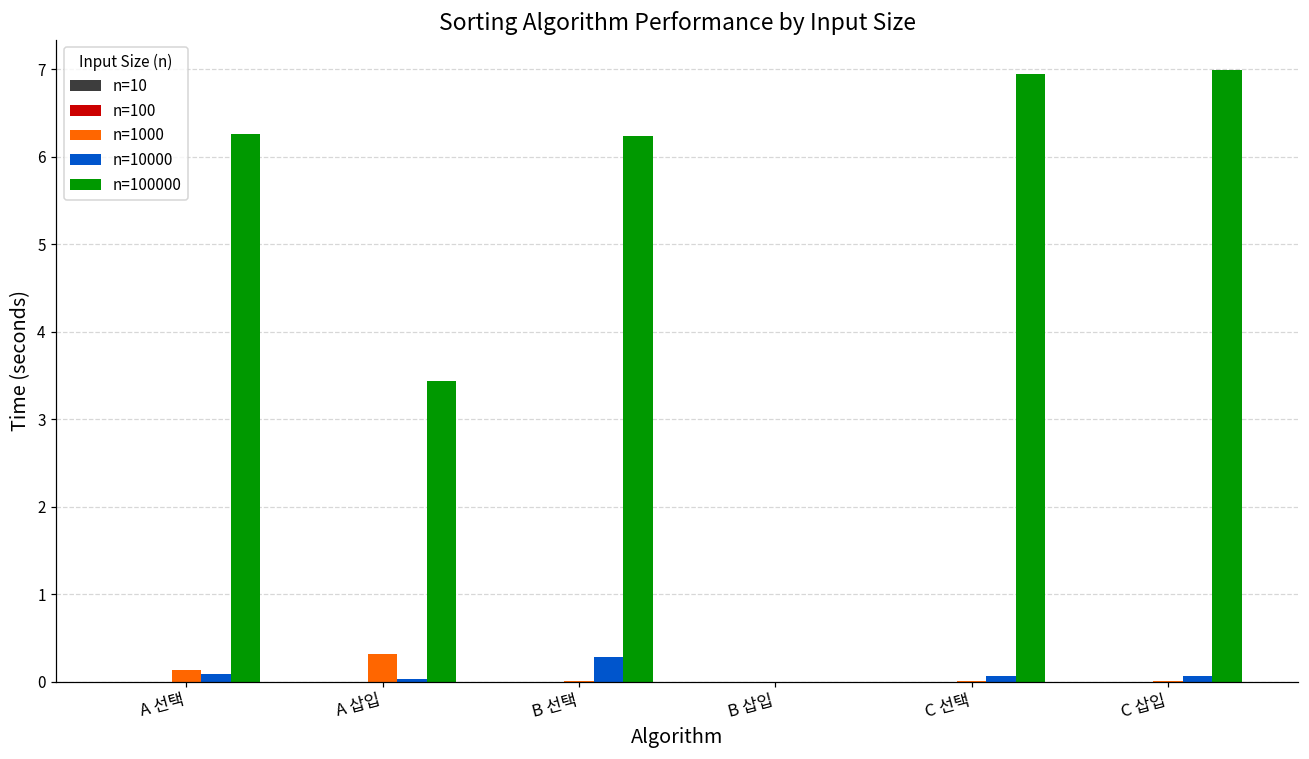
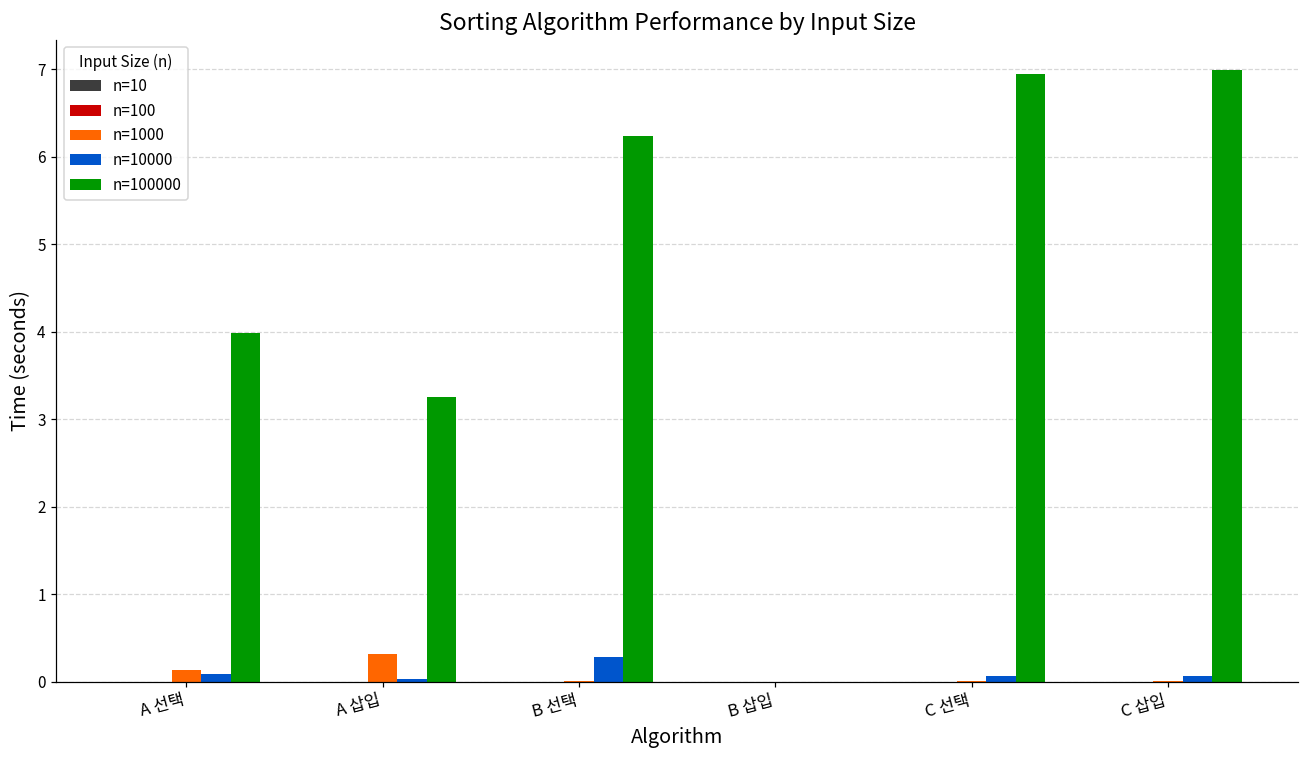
n=100000, A 선택: 6.3 -> 4.0
n=100000, A 삽입: 3.4 -> 3.2
